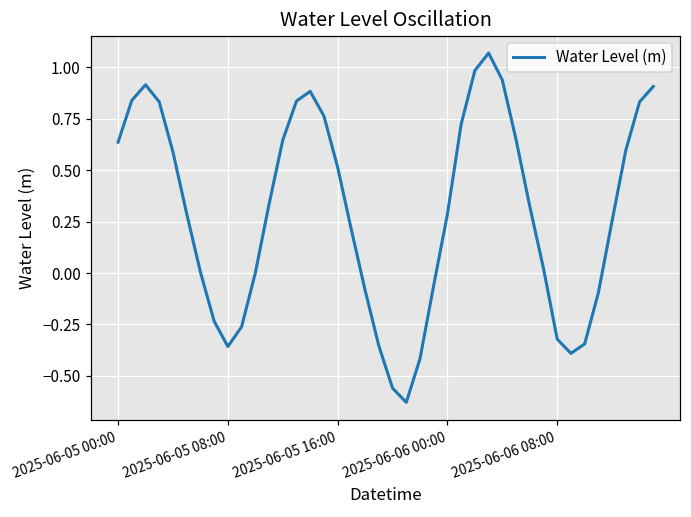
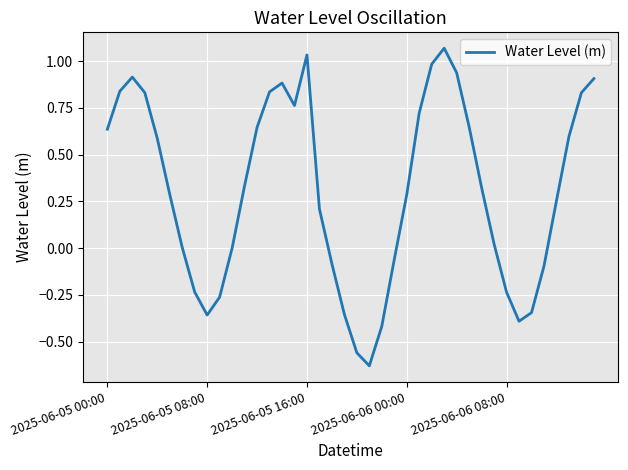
2025-06-05 16:00: 0.51 -> 1.03
2025-06-06 08:00: -0.32 -> -0.24
